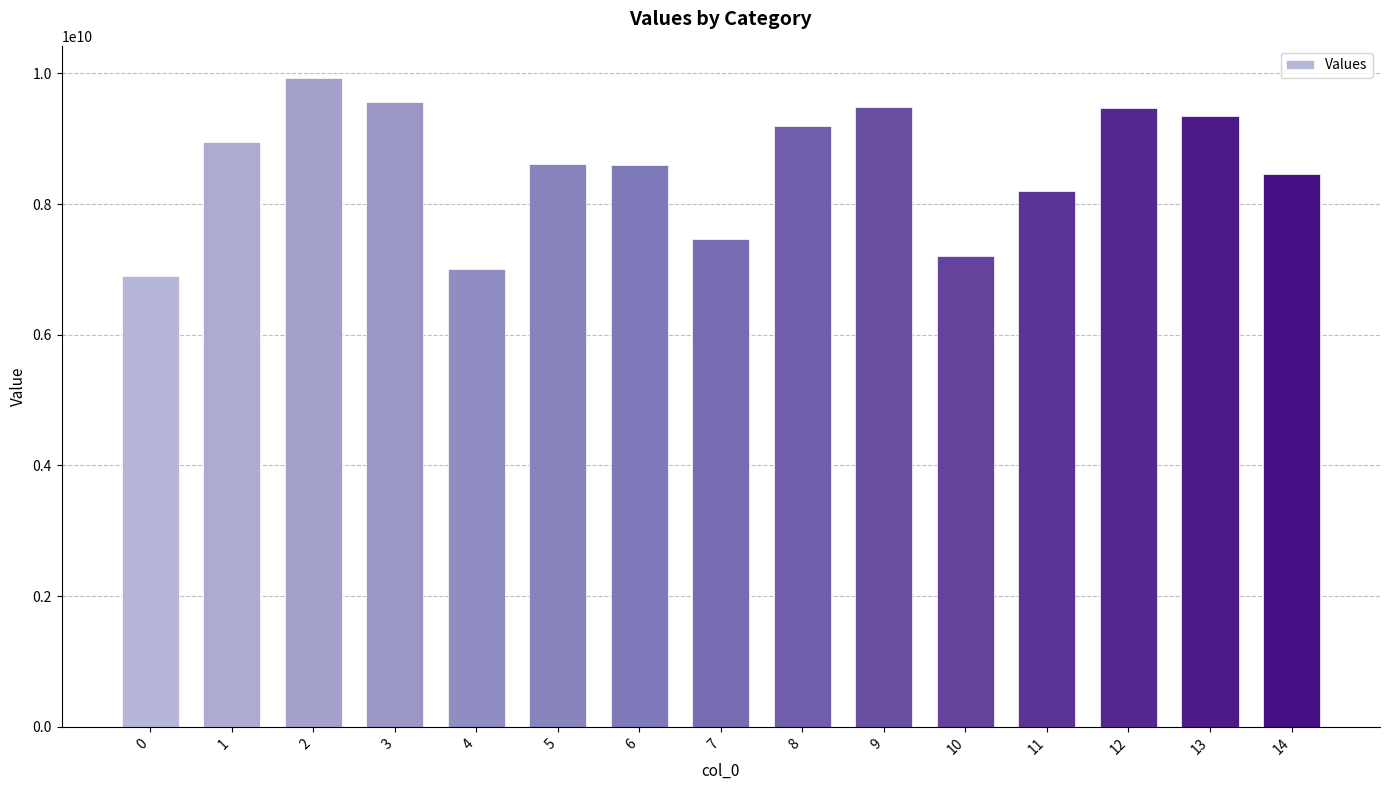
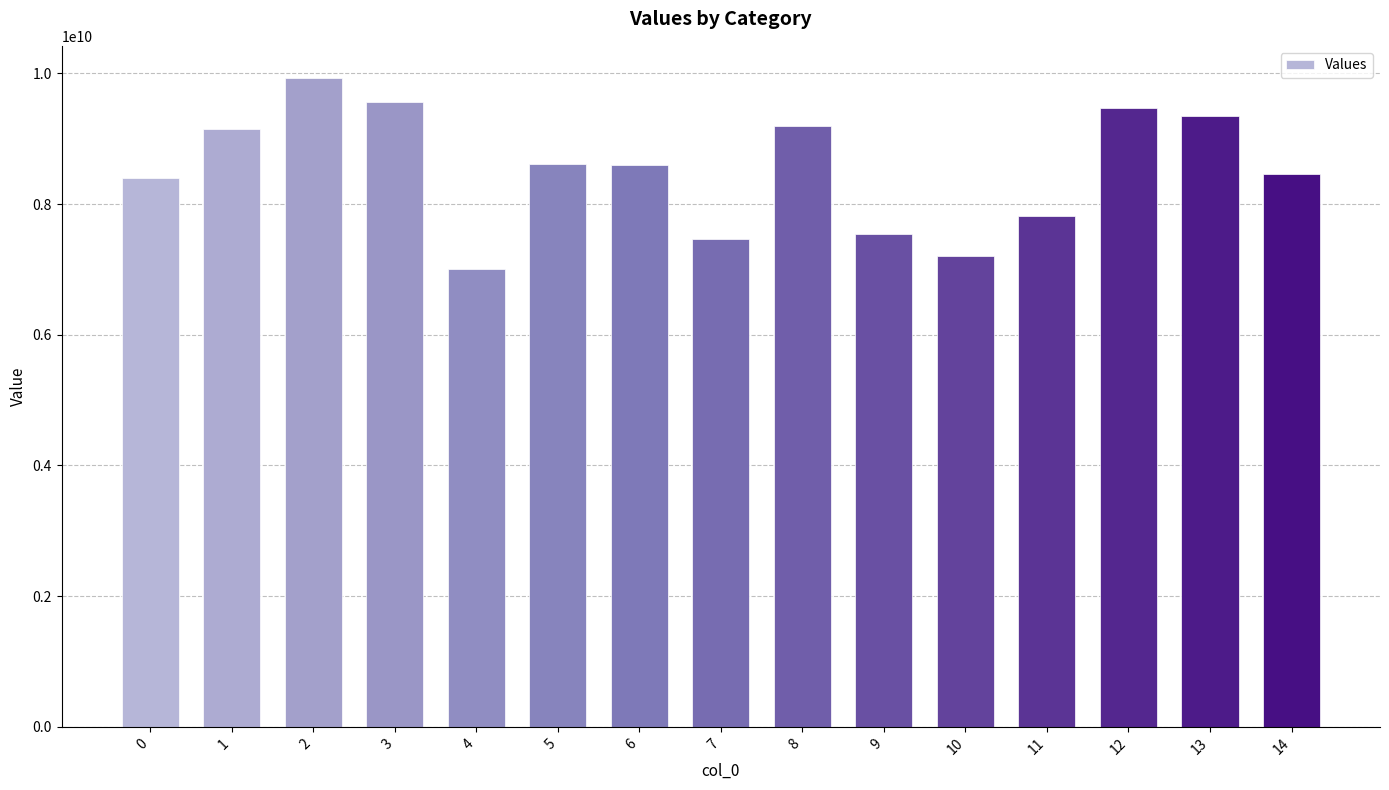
0: 6900000000 -> 8400000000
1: 8900000000 -> 9100000000
9: 9500000000 -> 7500000000
11: 8200000000 -> 7800000000
